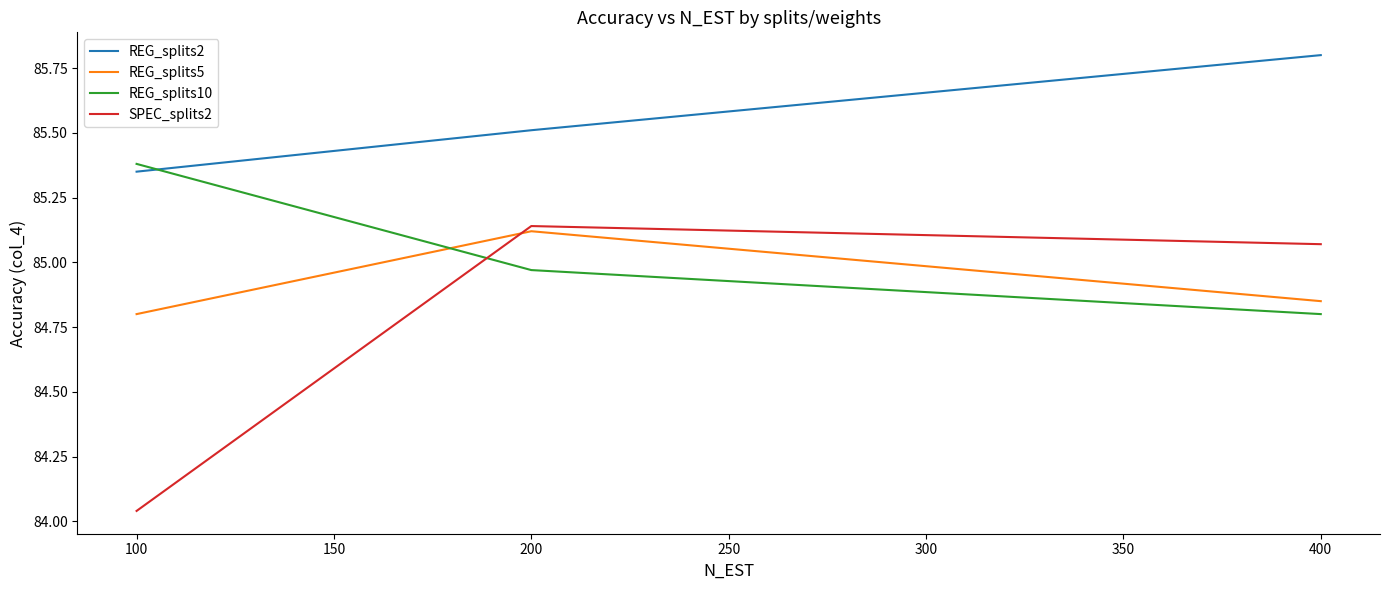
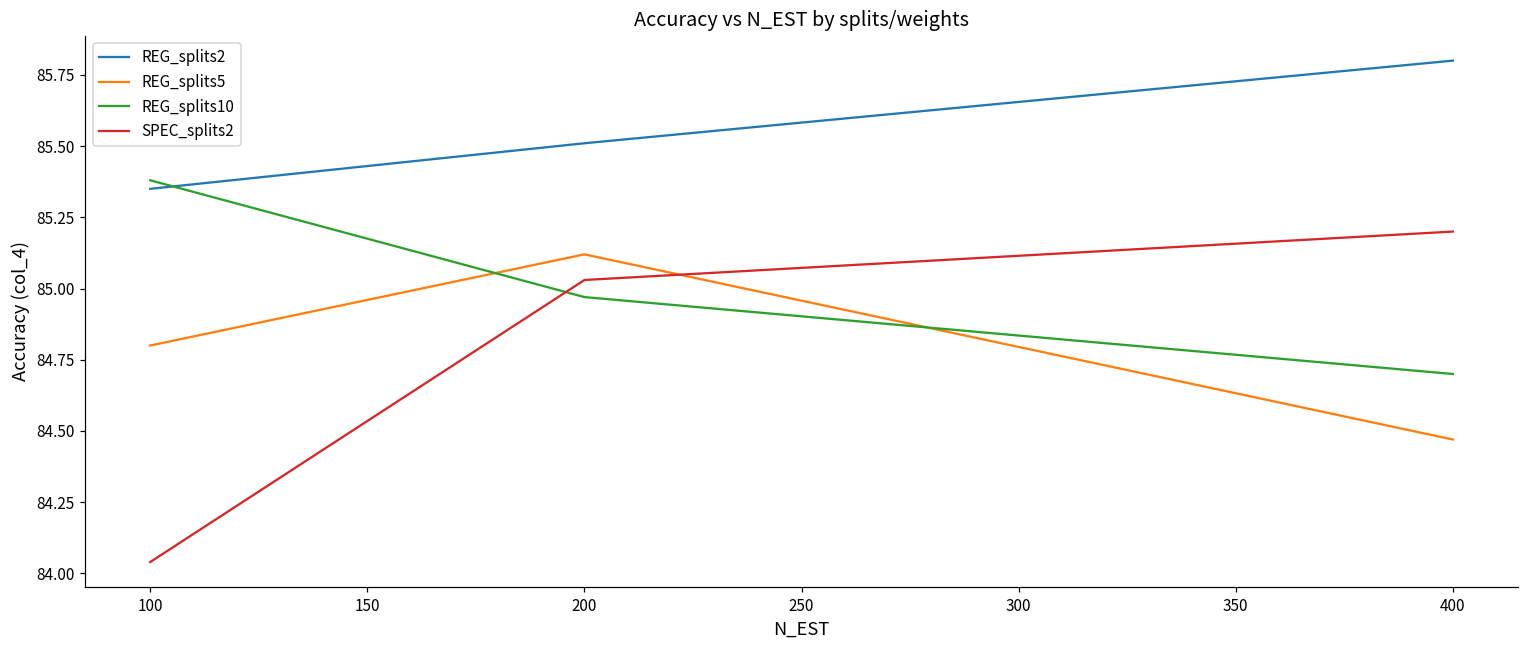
SPEC_splits2, 200: 85.14 -> 85.03
REG_splits5, 400: 84.85 -> 84.47
REG_splits10, 400: 84.8 -> 84.7
SPEC_splits2, 400: 85.07 -> 85.20
